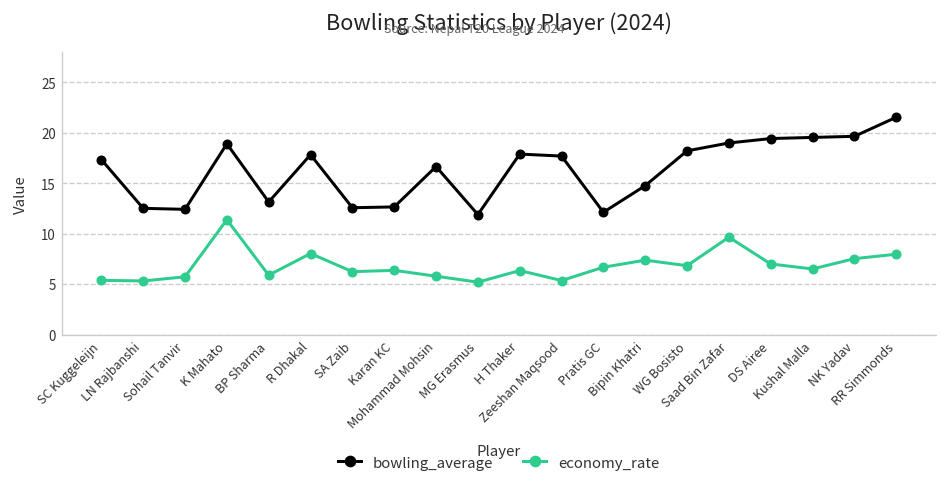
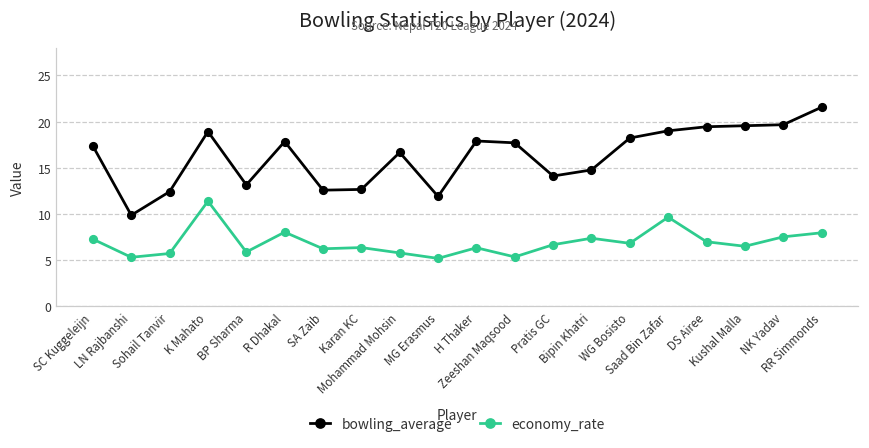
economy_rate, SC Kuggeleijn: 5 -> 7
bowling_average, LN Rajbanshi: 13 -> 10
bowling_average, Pratis GC: 12 -> 14
